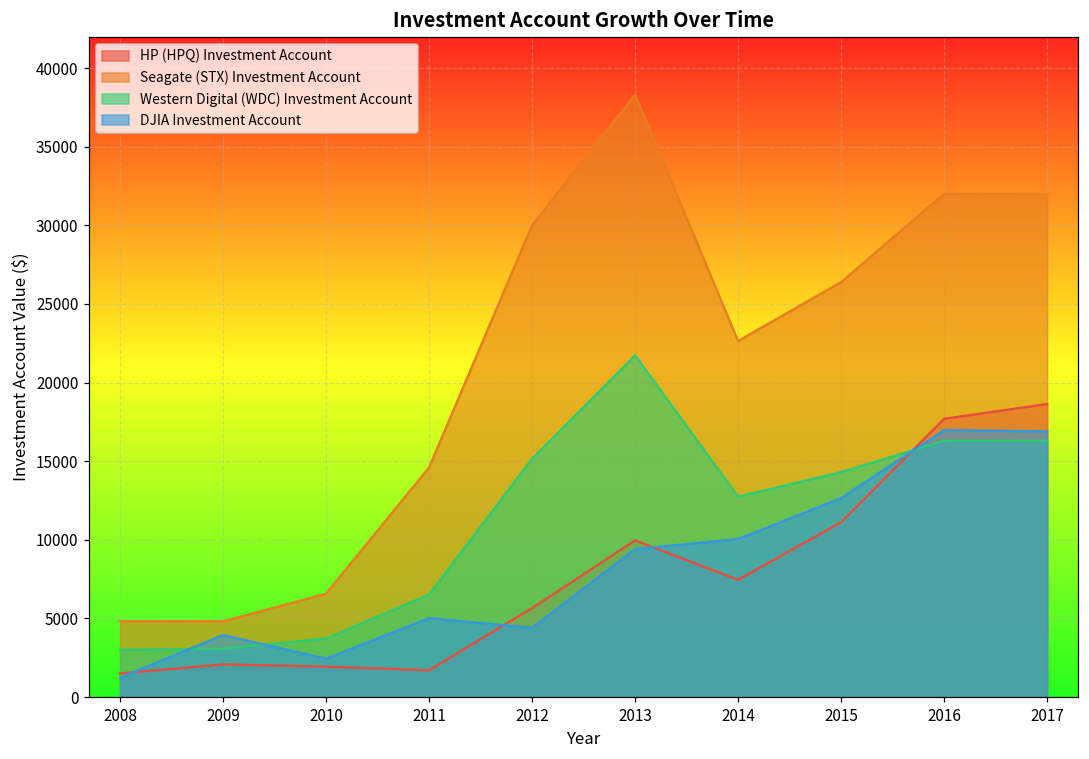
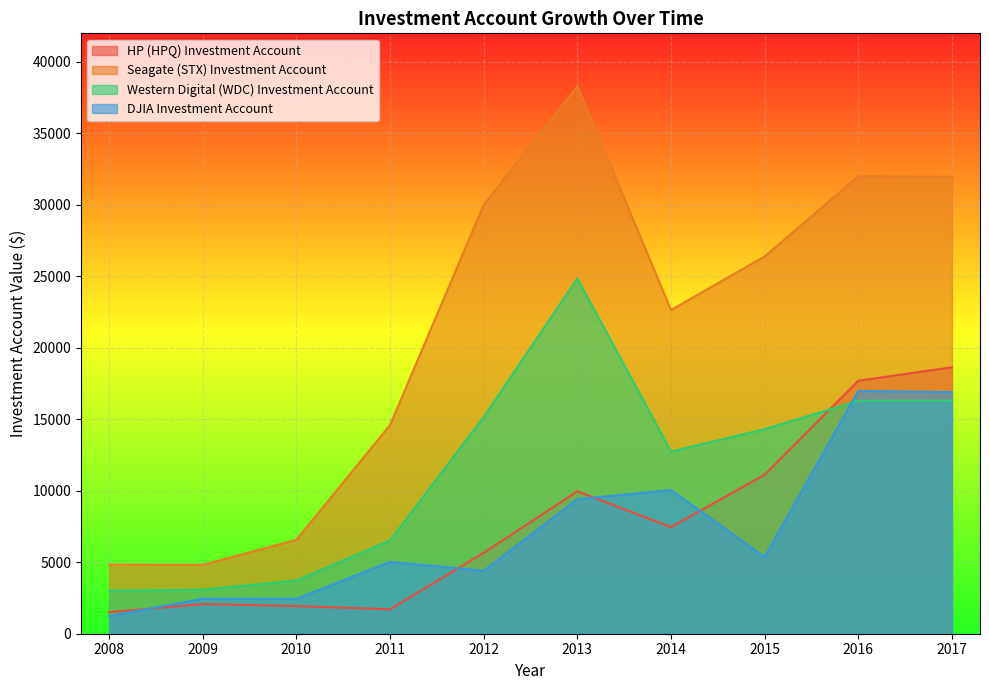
DJIA Investment Account, 2009: 3900 -> 2400
Western Digital (WDC) Investment Account, 2013: 21700 -> 24900
DJIA Investment Account, 2015: 12700 -> 5400
